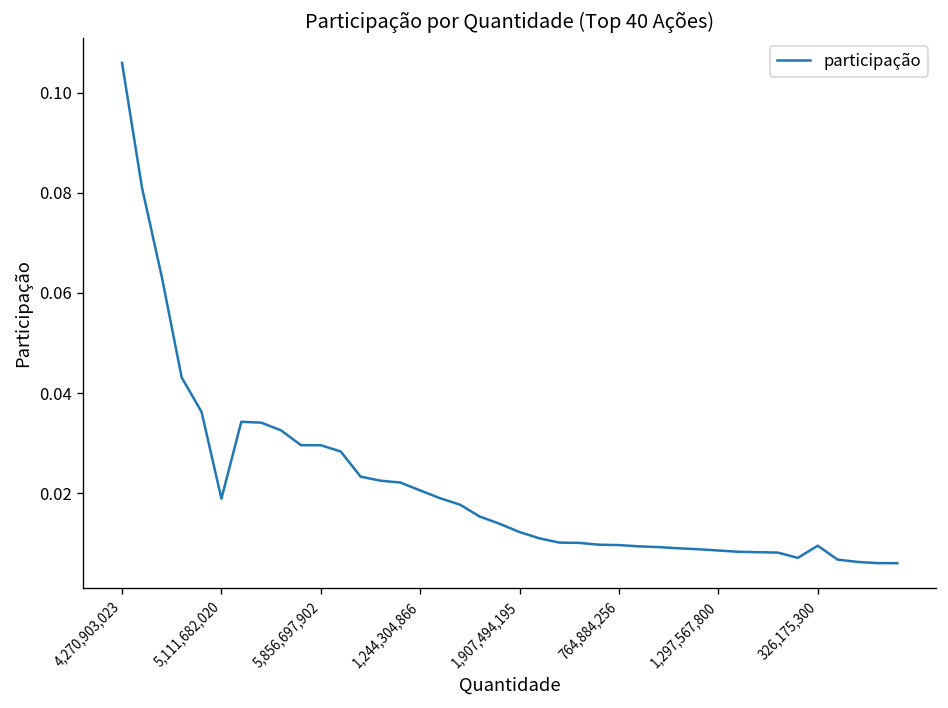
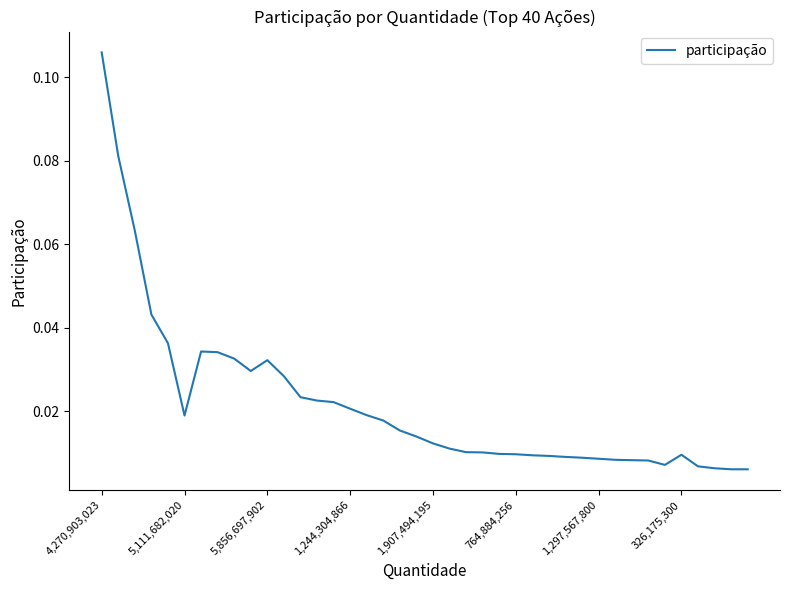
5,856,697,902: 0.030 -> 0.032
